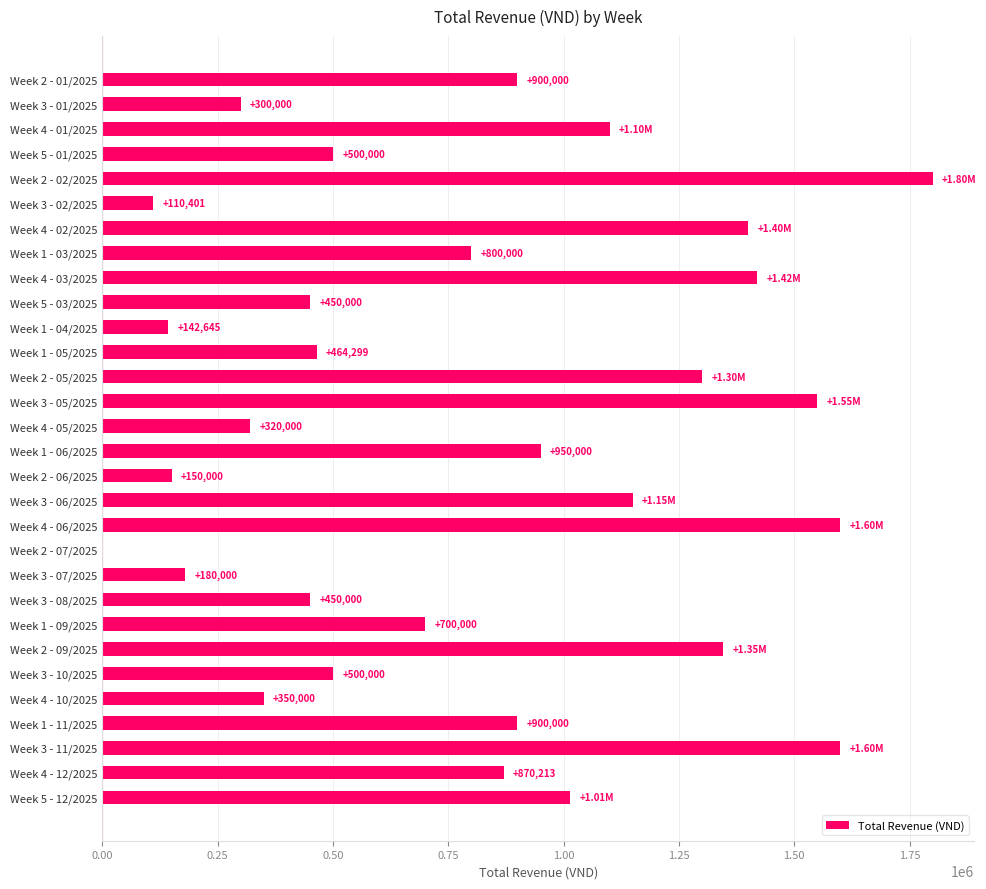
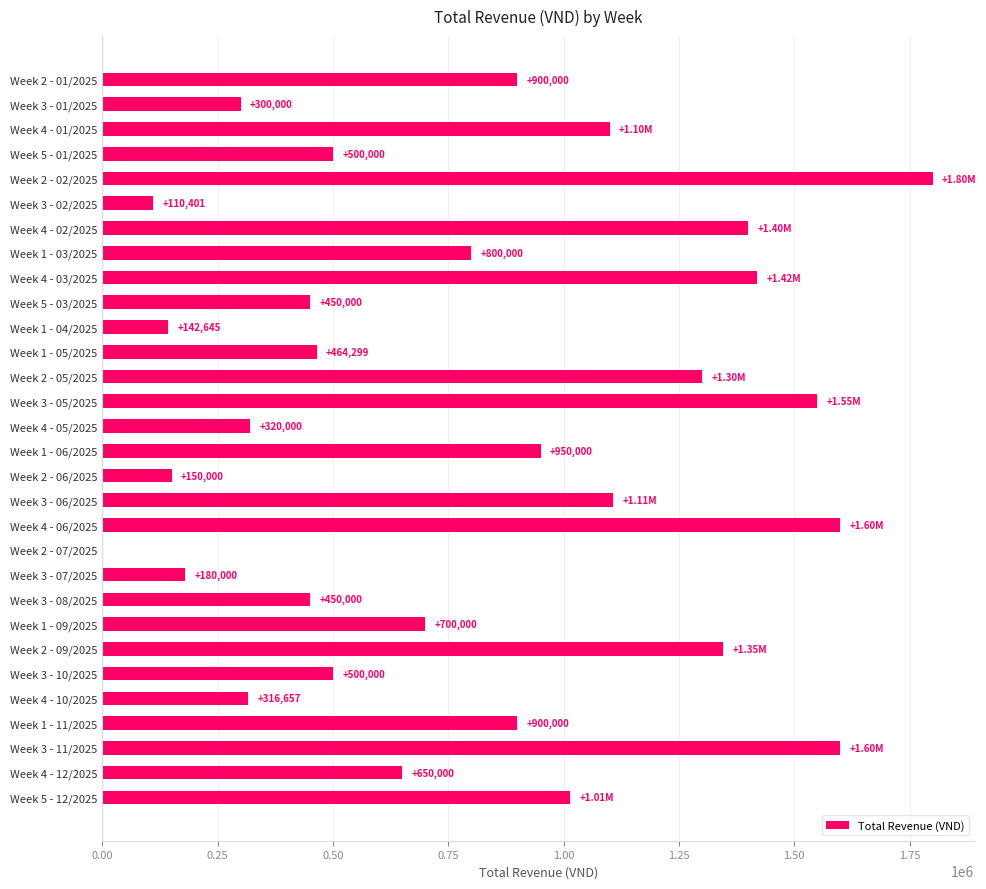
Week 3 - 06/2025: +1.15M -> +1.11M
Week 4 - 10/2025: +350,000 -> +316,657
Week 4 - 12/2025: +870,213 -> +650,000
